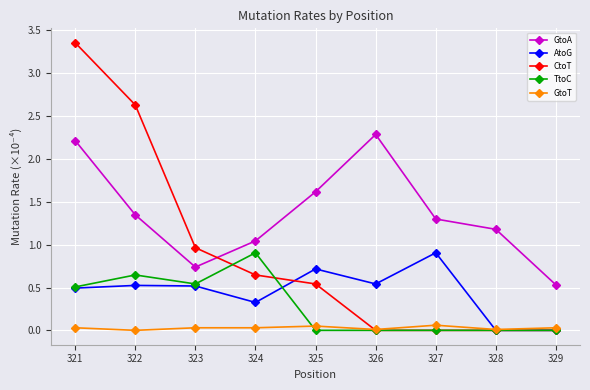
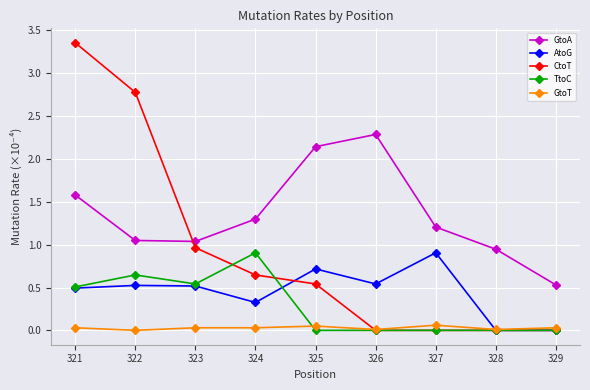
GtoA, 321: 2.2 -> 1.6
GtoA, 322: 1.3 -> 1.0
CtoT, 322: 2.6 -> 2.8
GtoA, 323: 0.7 -> 1.0
GtoA, 324: 1.0 -> 1.3
GtoA, 325: 1.6 -> 2.1
GtoA, 327: 1.3 -> 1.2
GtoA, 328: 1.2 -> 0.9
